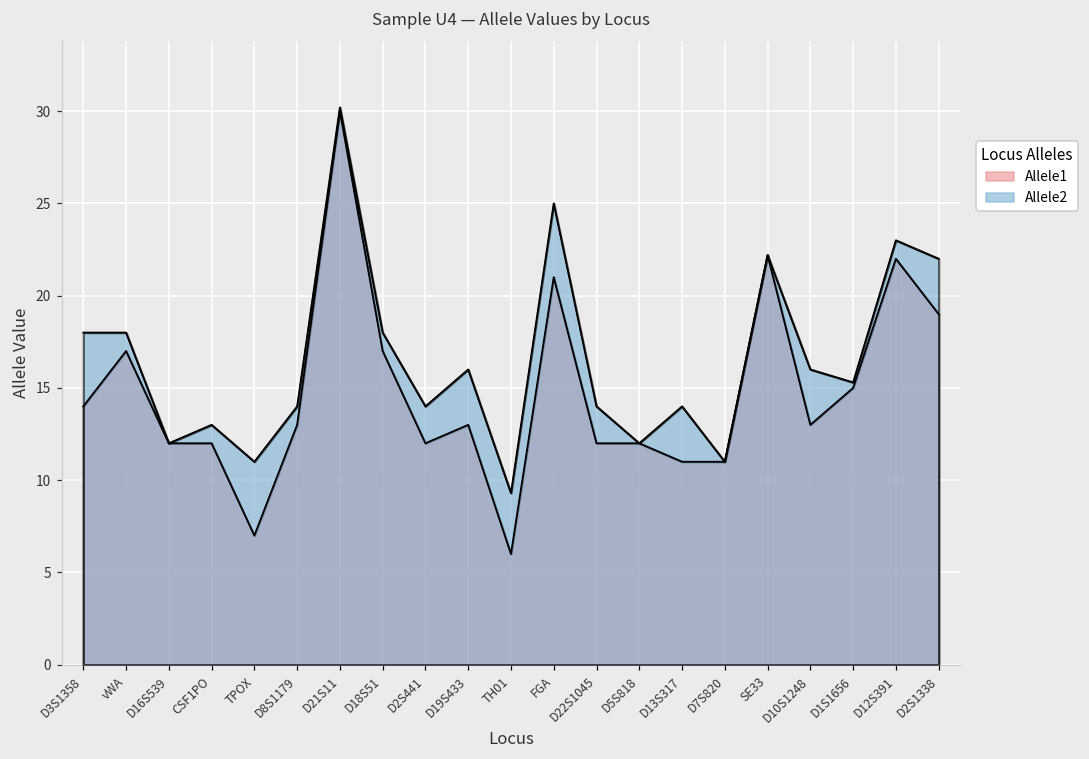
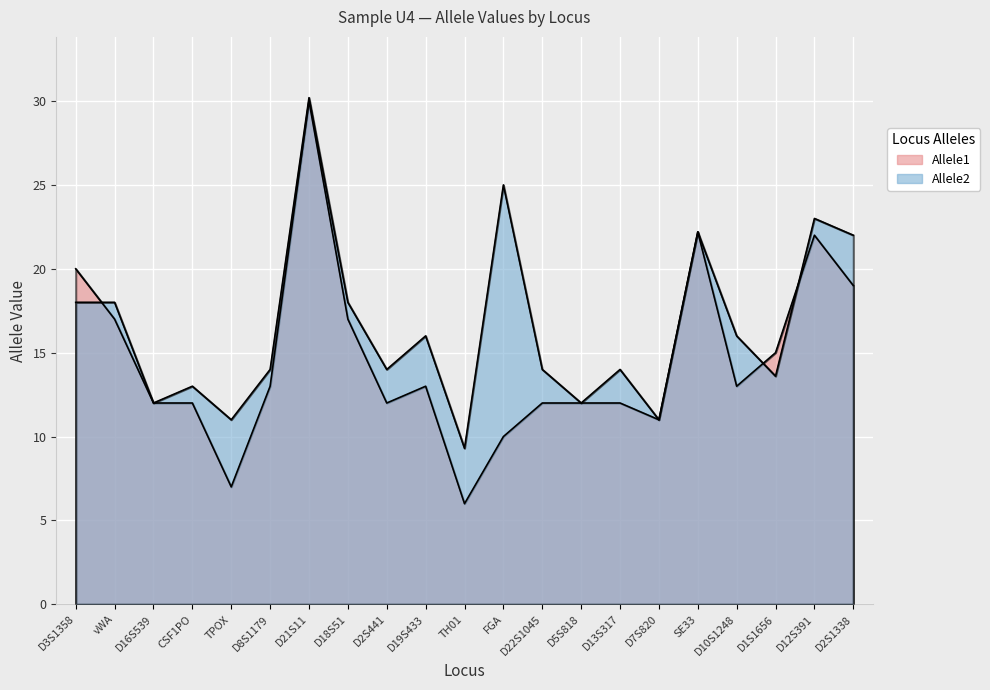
Allele1, D3S1358: 14 -> 20
Allele1, FGA: 21 -> 10
Allele1, D13S317: 11 -> 12
Allele2, D1S1656: 15.3 -> 13.6
